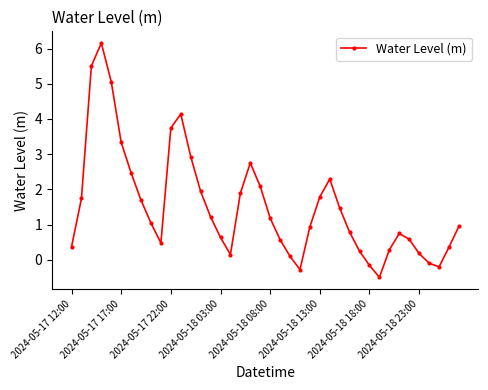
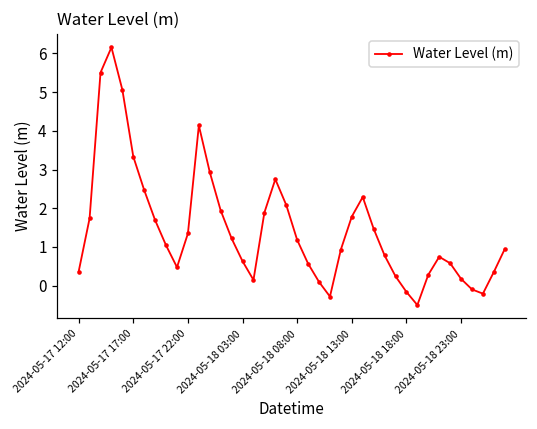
2024-05-17 22:00: 3.7 -> 1.3
